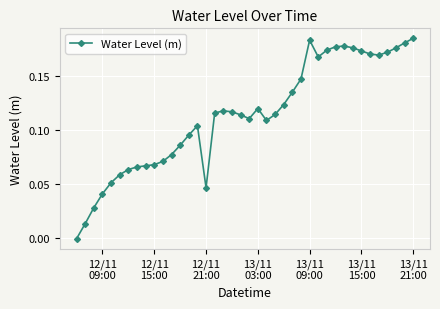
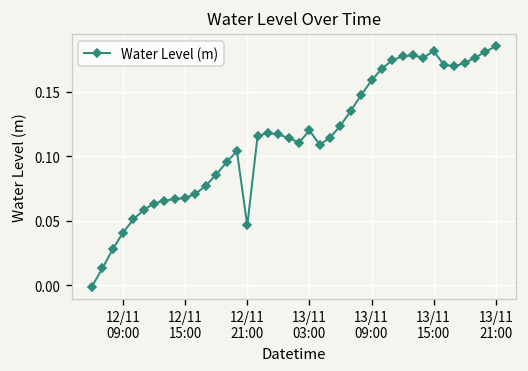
13/11 09:00: 0.183 -> 0.159
13/11 15:00: 0.173 -> 0.181
